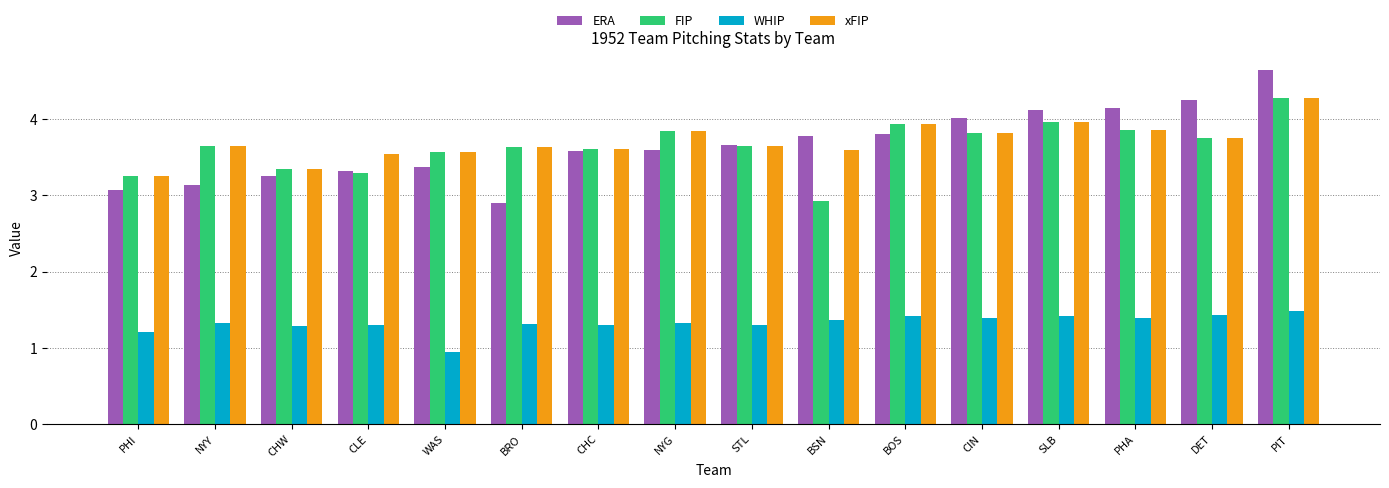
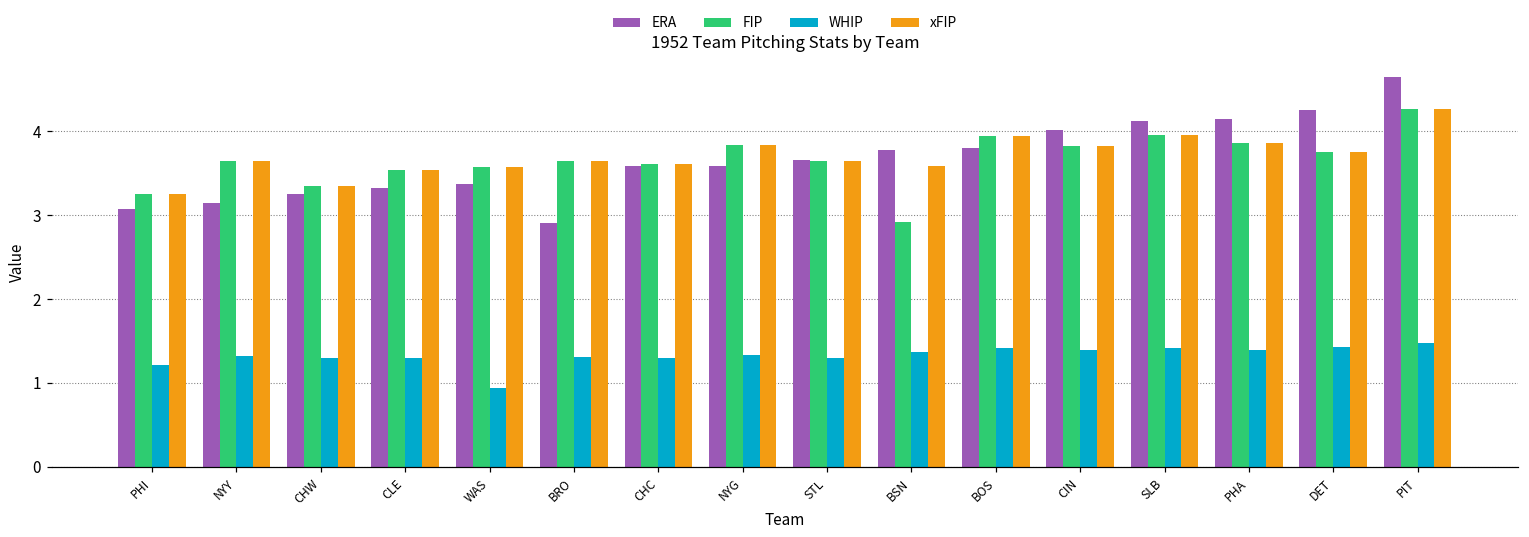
FIP, CLE: 3.3 -> 3.5
